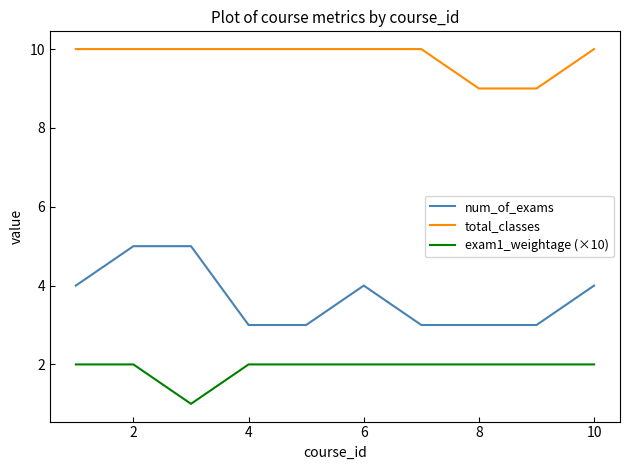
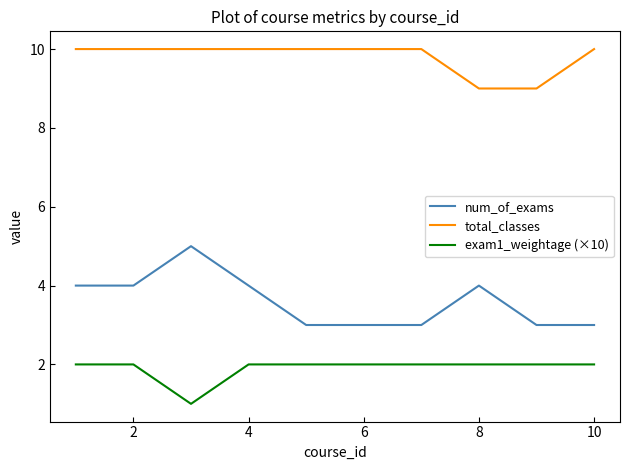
num_of_exams, 2: 5 -> 4
num_of_exams, 4: 3 -> 4
num_of_exams, 6: 4 -> 3
num_of_exams, 8: 3 -> 4
num_of_exams, 10: 4 -> 3
